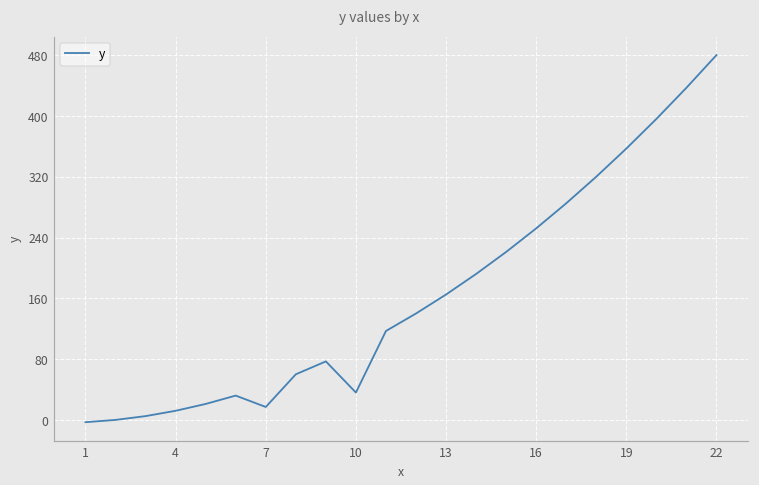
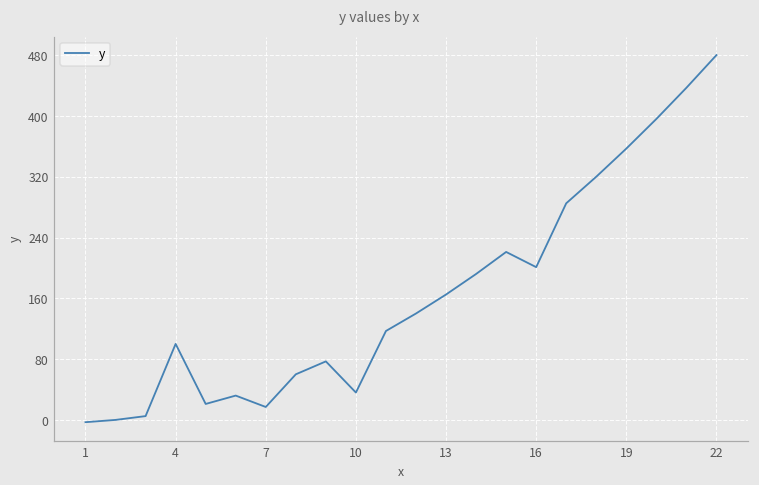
4: 10 -> 100
16: 250 -> 200
